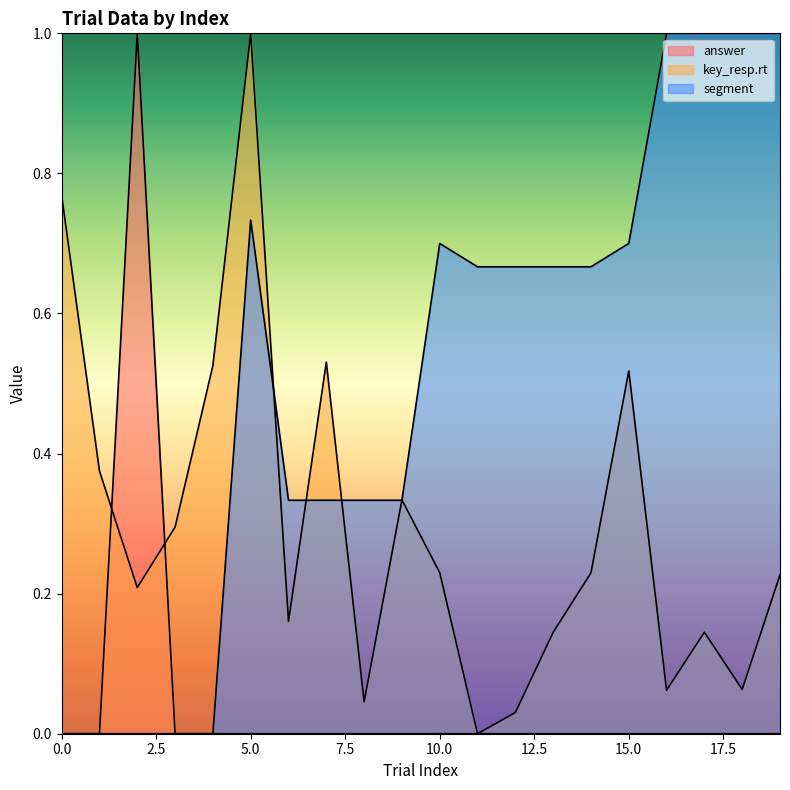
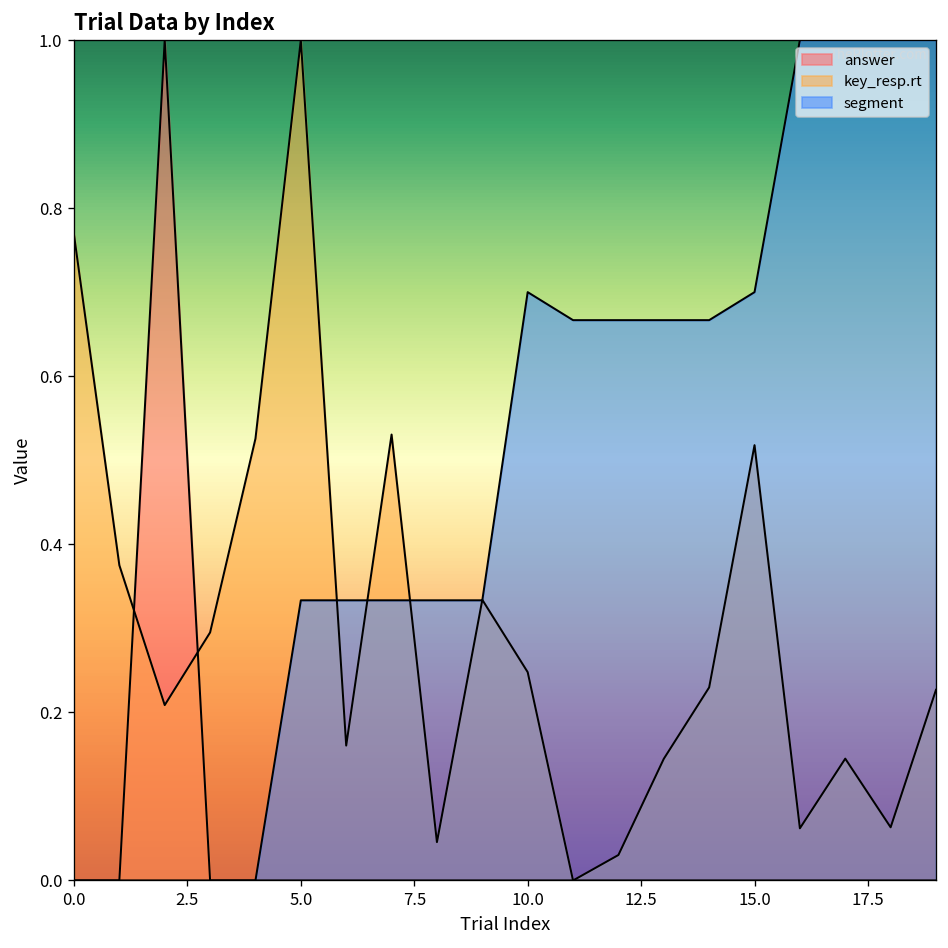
segment, 5.0: 0.73 -> 0.33
key_resp.rt, 10.0: 0.23 -> 0.25
